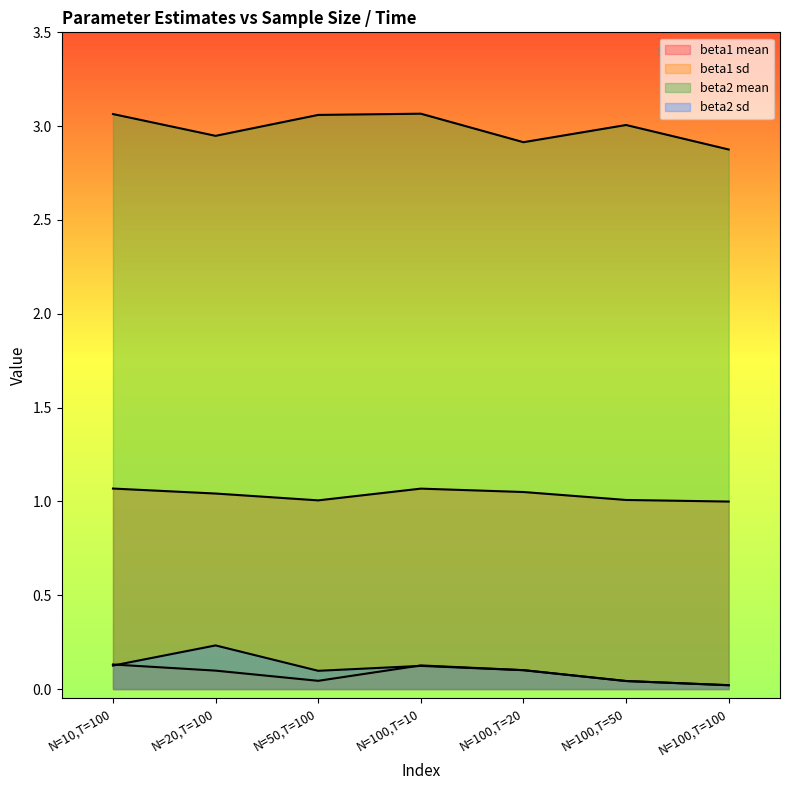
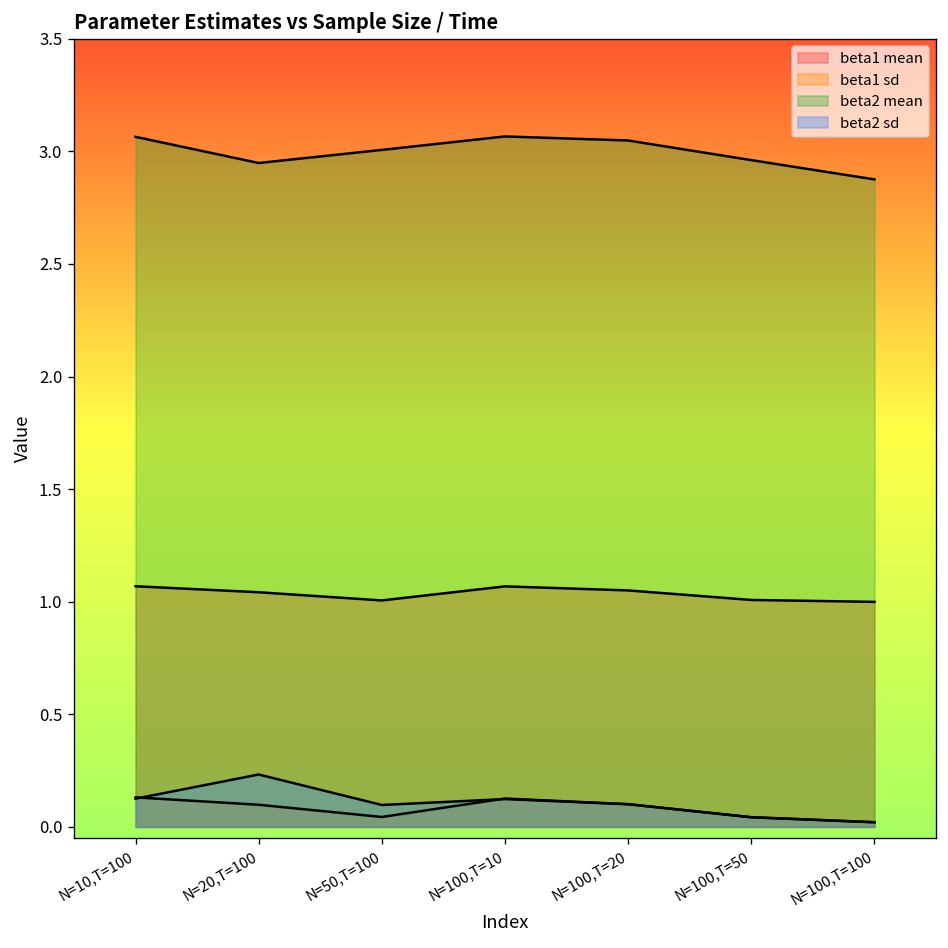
beta2 mean, N=50,T=100: 3.06 -> 3.01
beta2 mean, N=100,T=20: 2.91 -> 3.05
beta2 mean, N=100,T=50: 3.01 -> 2.96
